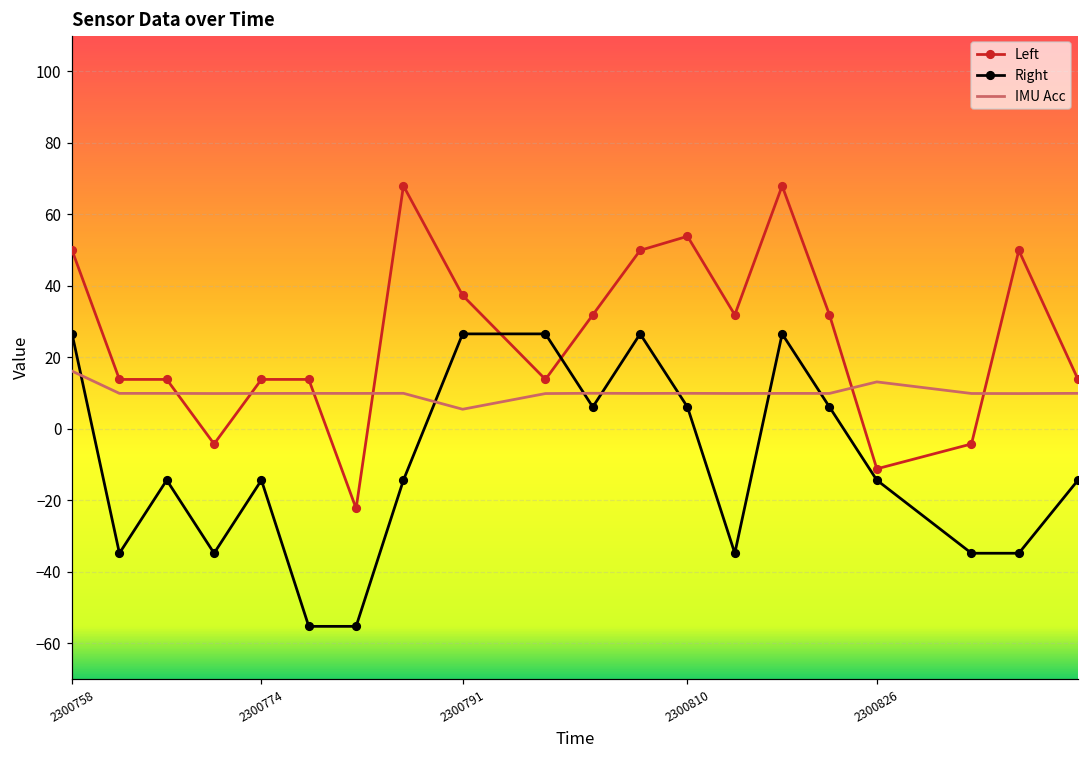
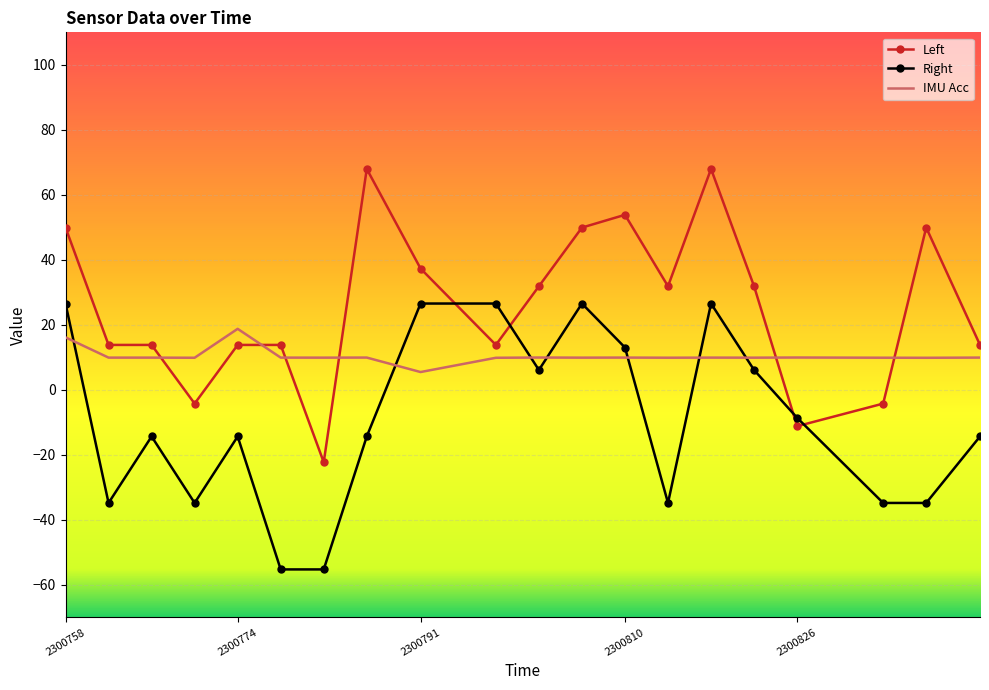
IMU Acc, 2300774: 10 -> 19
Right, 2300810: 6 -> 13
Right, 2300826: -14 -> -9
IMU Acc, 2300826: 13 -> 10
